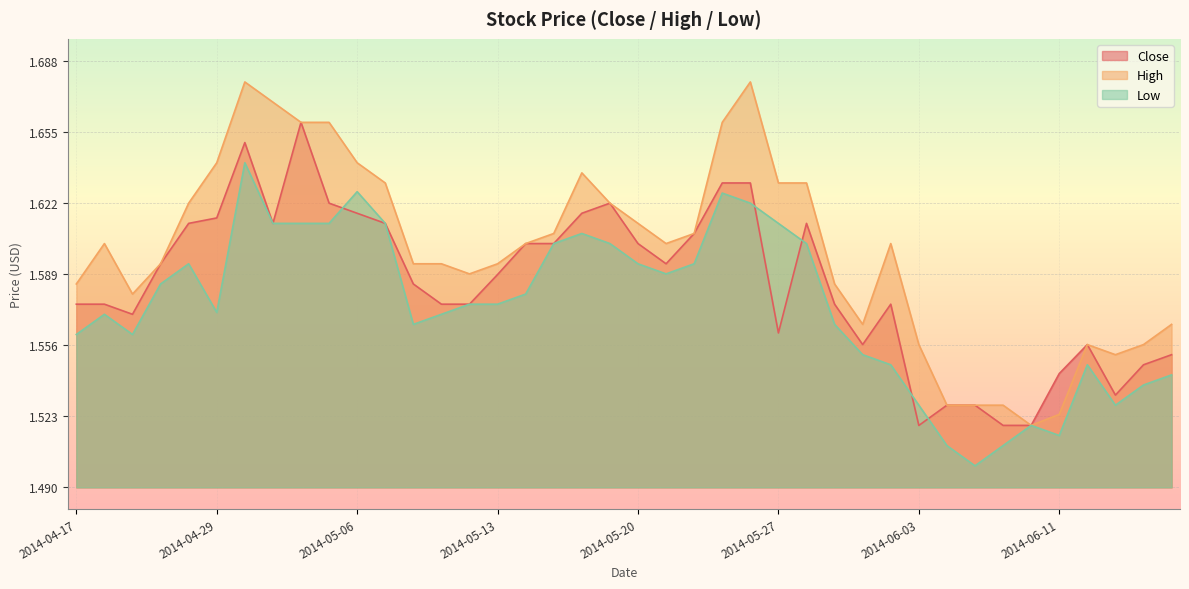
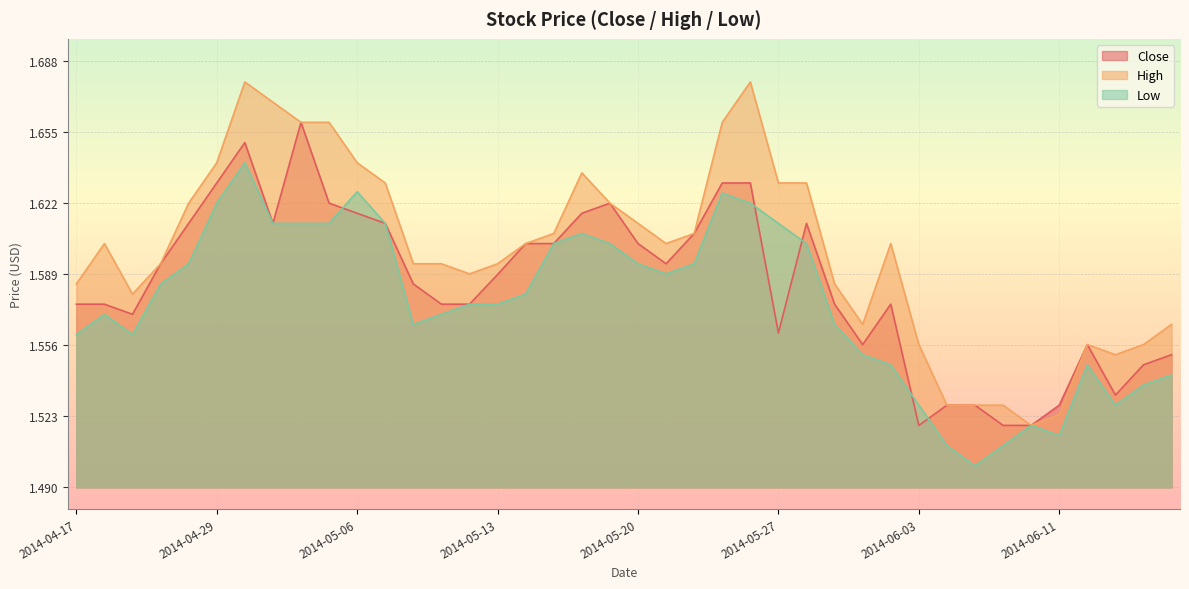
Close, 2014-04-29: 1.615 -> 1.631
Low, 2014-04-29: 1.571 -> 1.622
Close, 2014-06-11: 1.543 -> 1.528
